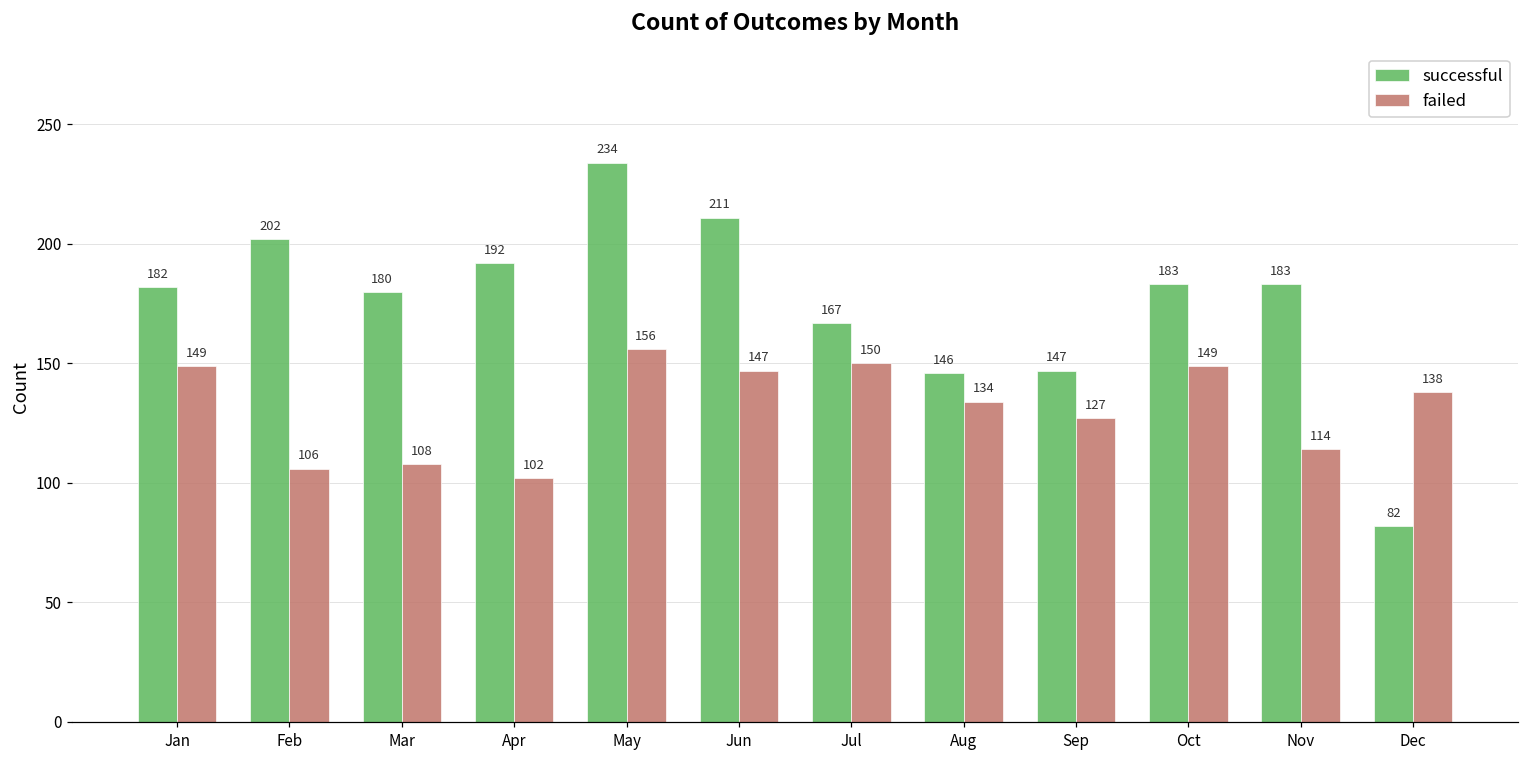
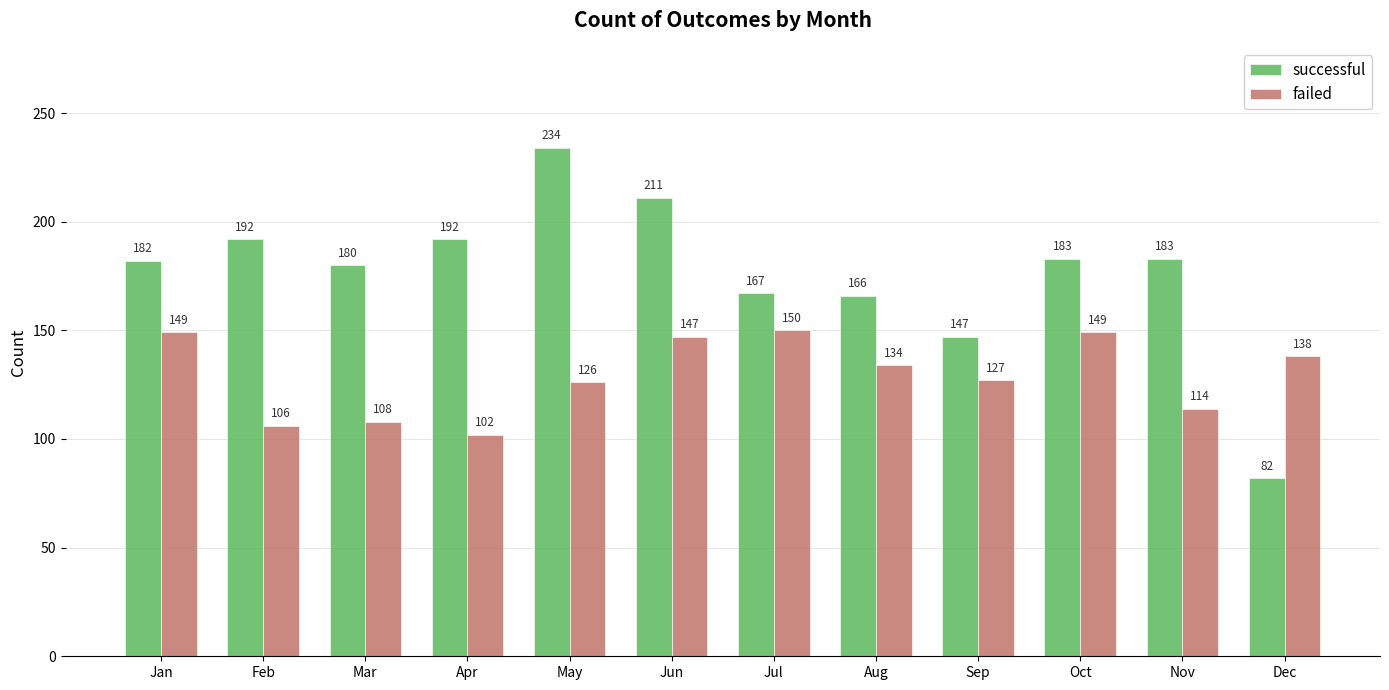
successful, Feb: 202 -> 192
failed, May: 156 -> 126
successful, Aug: 146 -> 166
